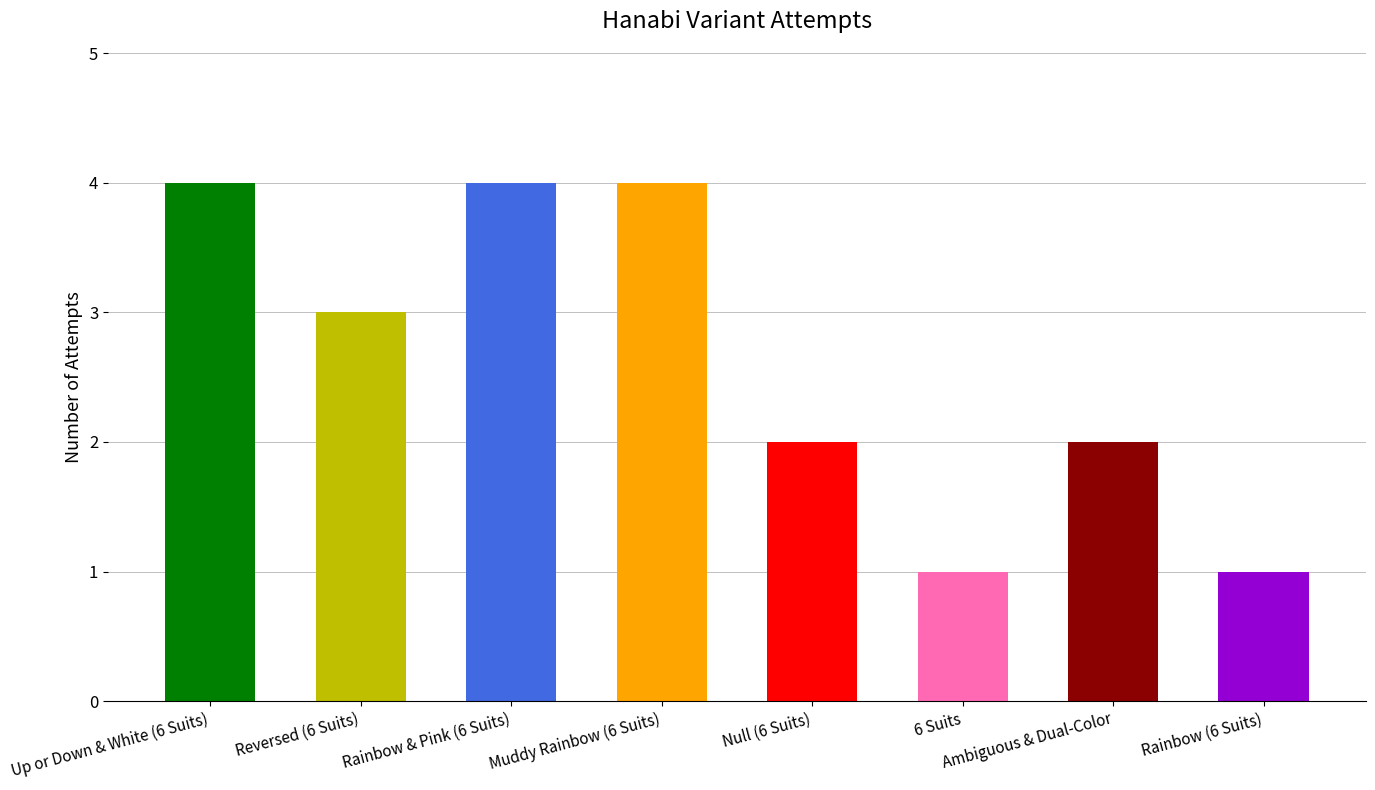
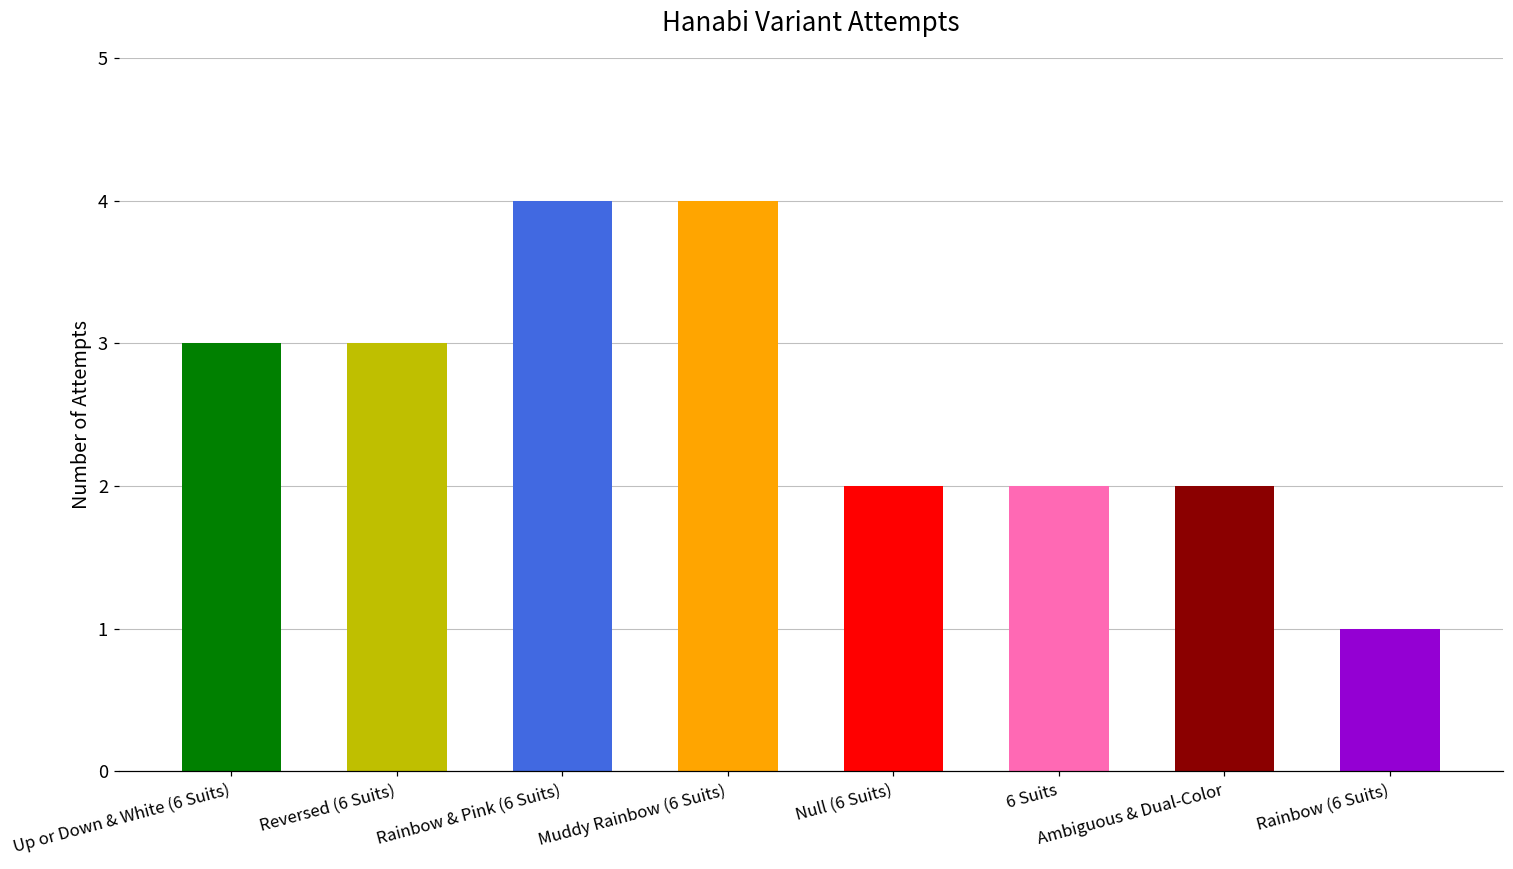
Up or Down & White (6 Suits): 4 -> 3
6 Suits: 1 -> 2
